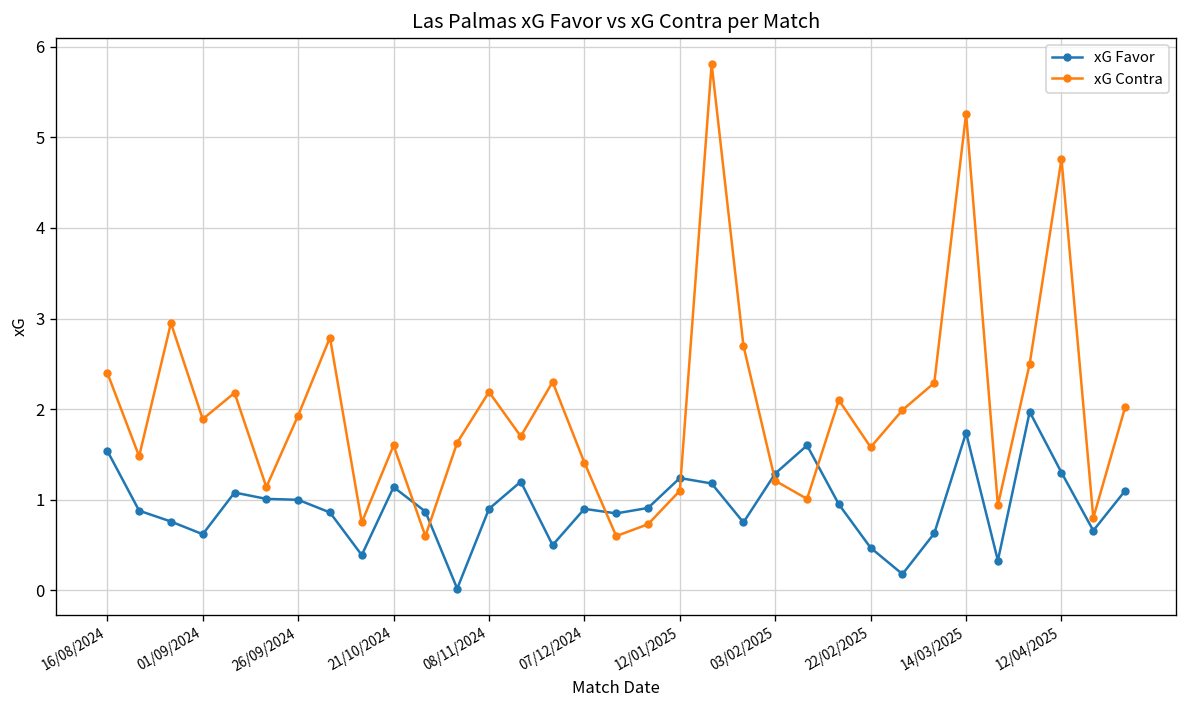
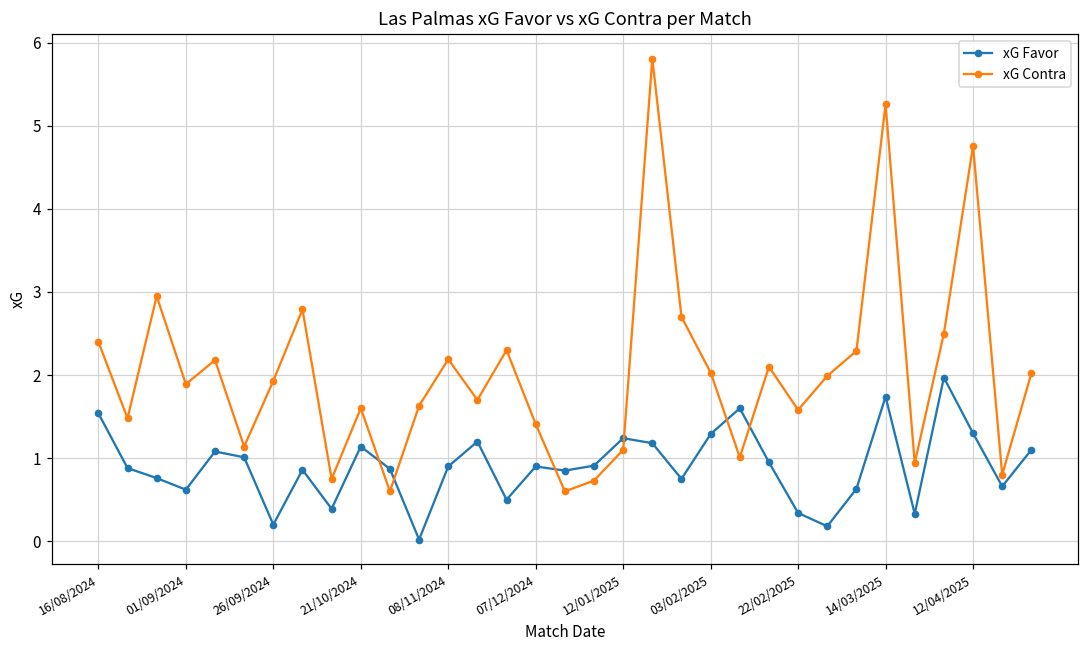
xG Favor, 26/09/2024: 1.0 -> 0.2
xG Contra, 03/02/2025: 1.2 -> 2.0
xG Favor, 22/02/2025: 0.5 -> 0.3
